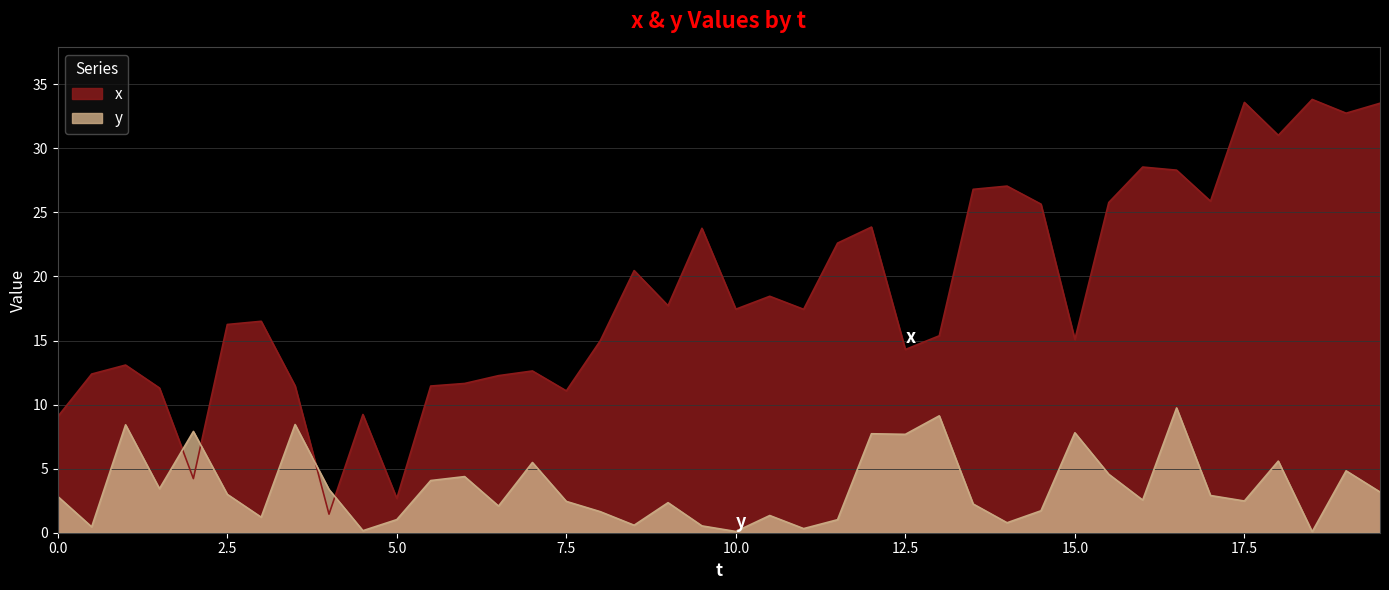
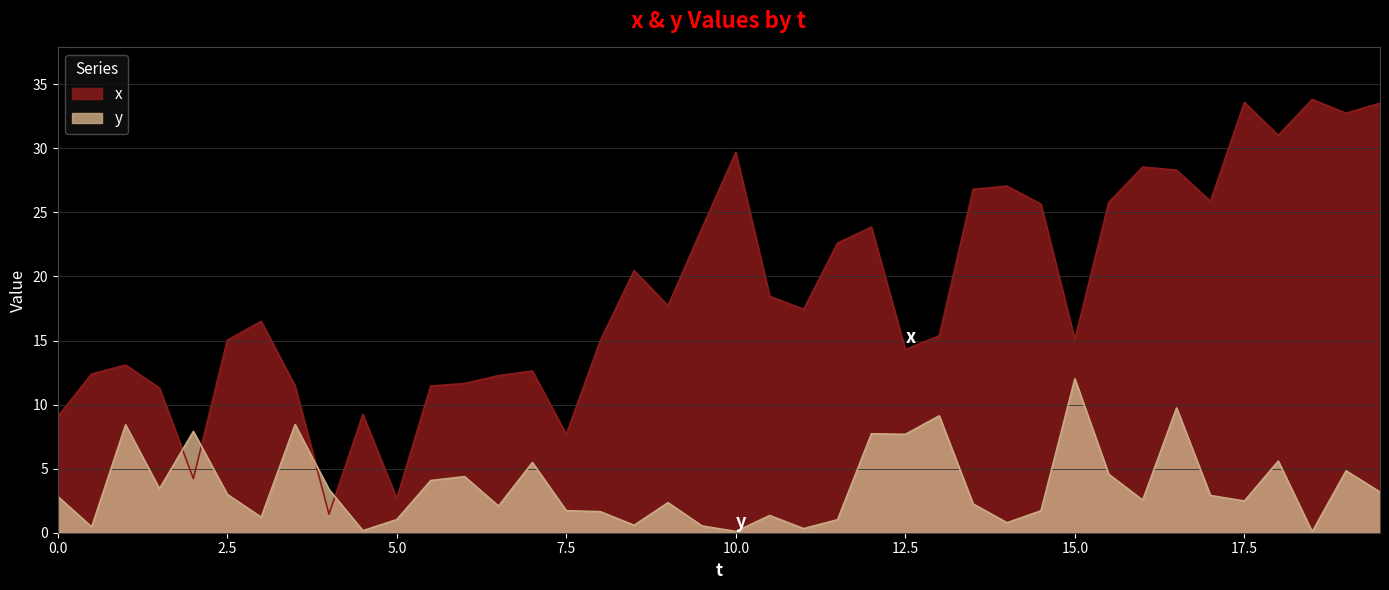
x, 2.5: 16.3 -> 15.0
x, 7.5: 11.1 -> 7.7
y, 7.5: 2.4 -> 1.7
x, 10.0: 17.4 -> 29.7
y, 15.0: 7.8 -> 12.0
